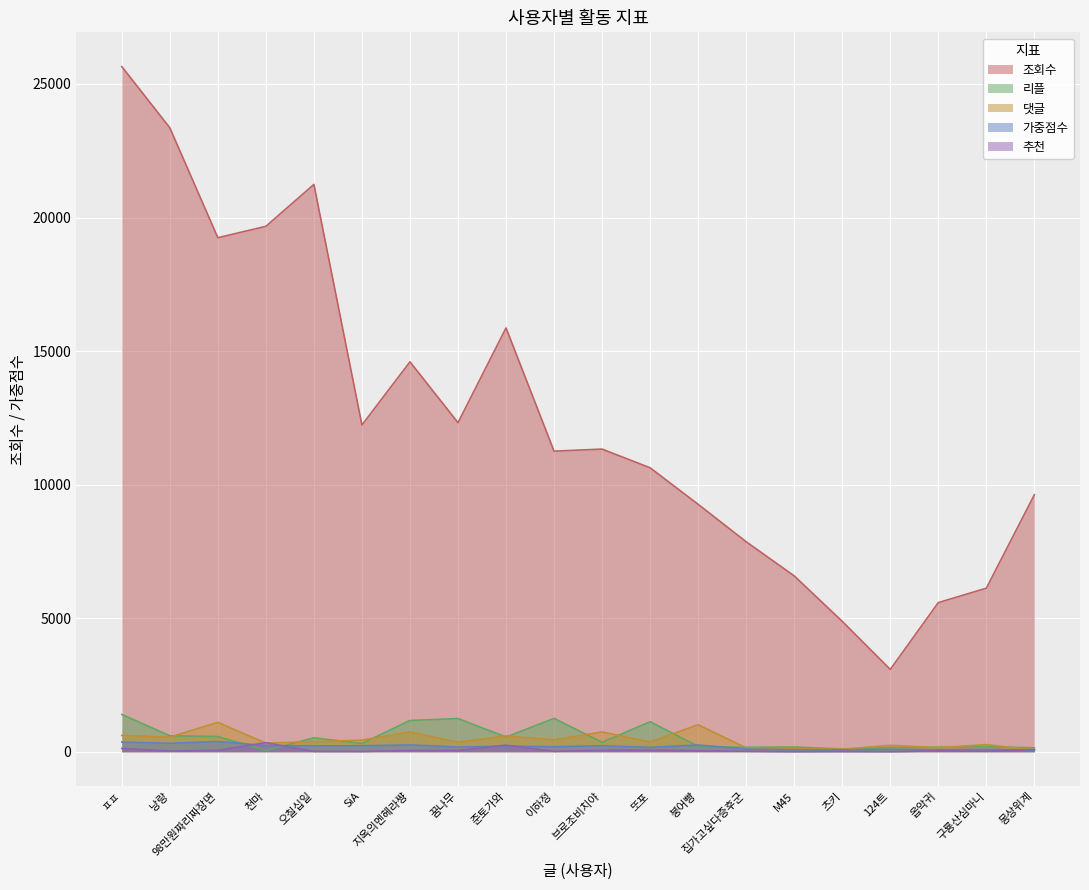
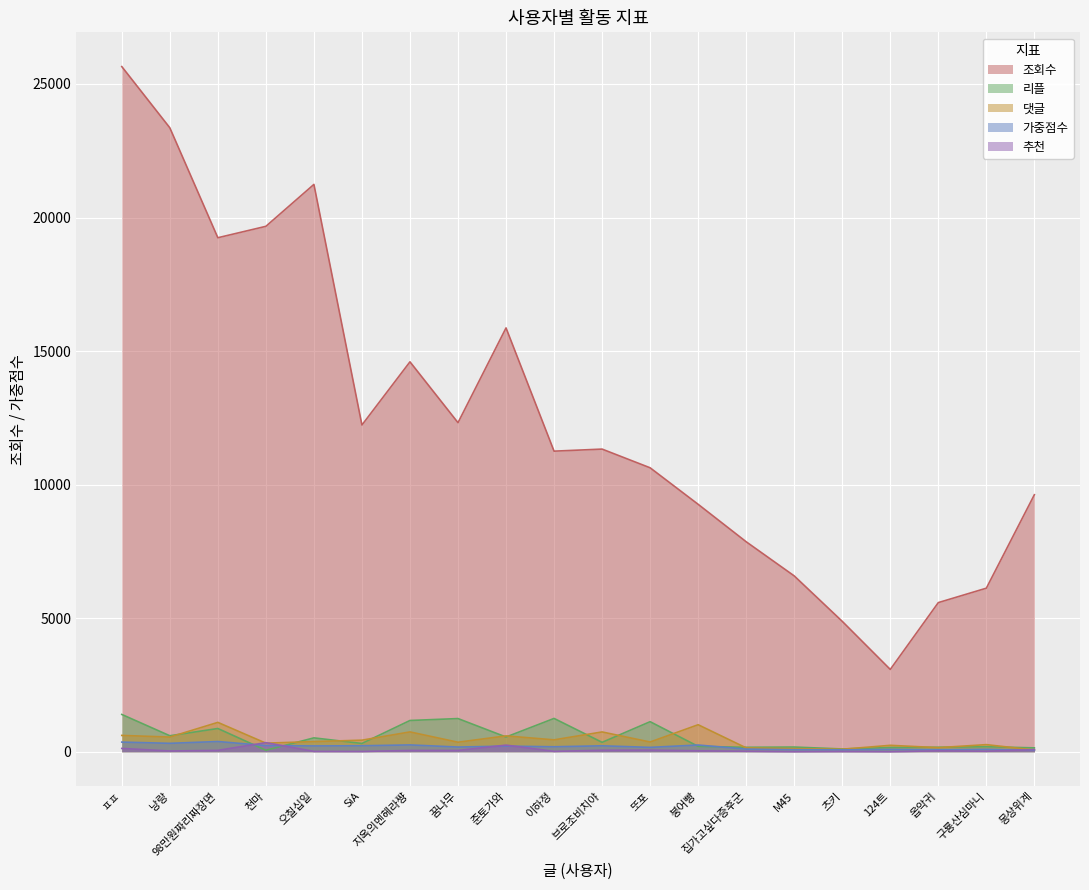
리플, 98만원짜리짜장면: 600 -> 900
